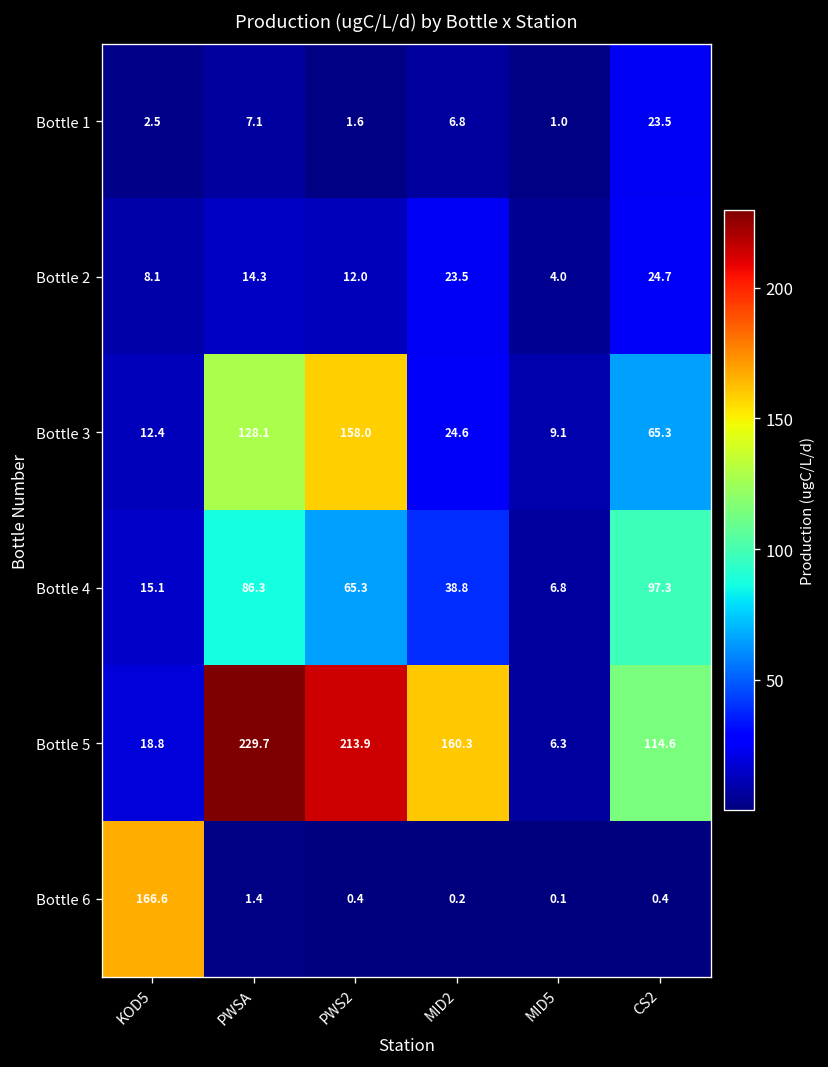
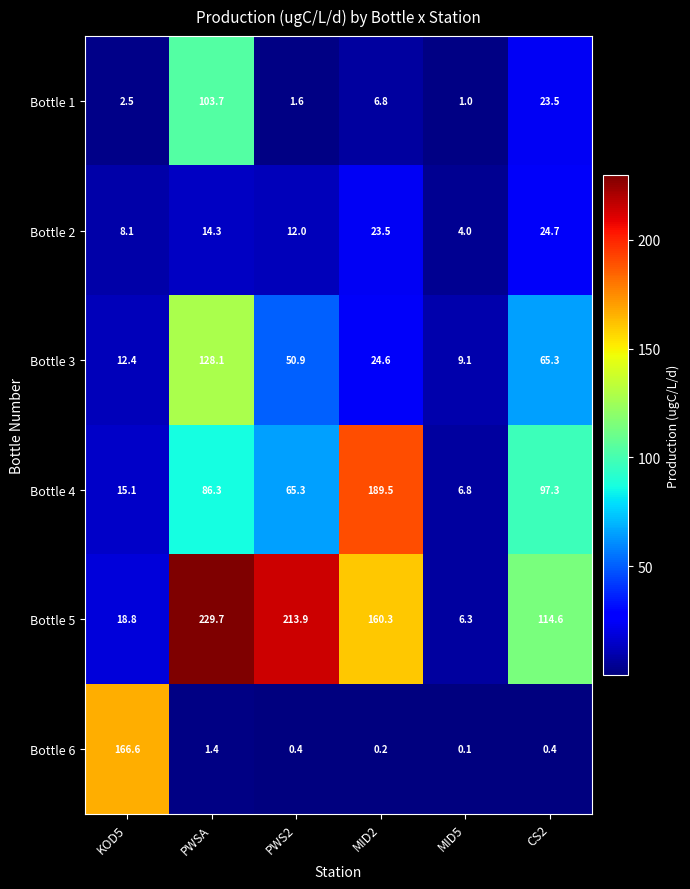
Bottle 1, PWSA: 7.1 -> 103.7
Bottle 3, PWS2: 158.0 -> 50.9
Bottle 4, MID2: 38.8 -> 189.5
